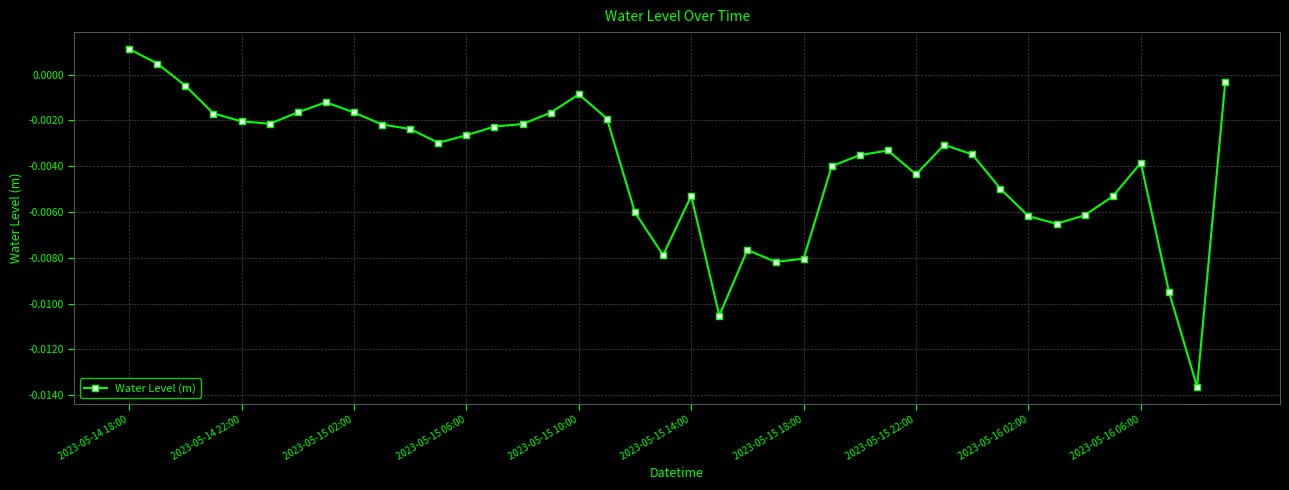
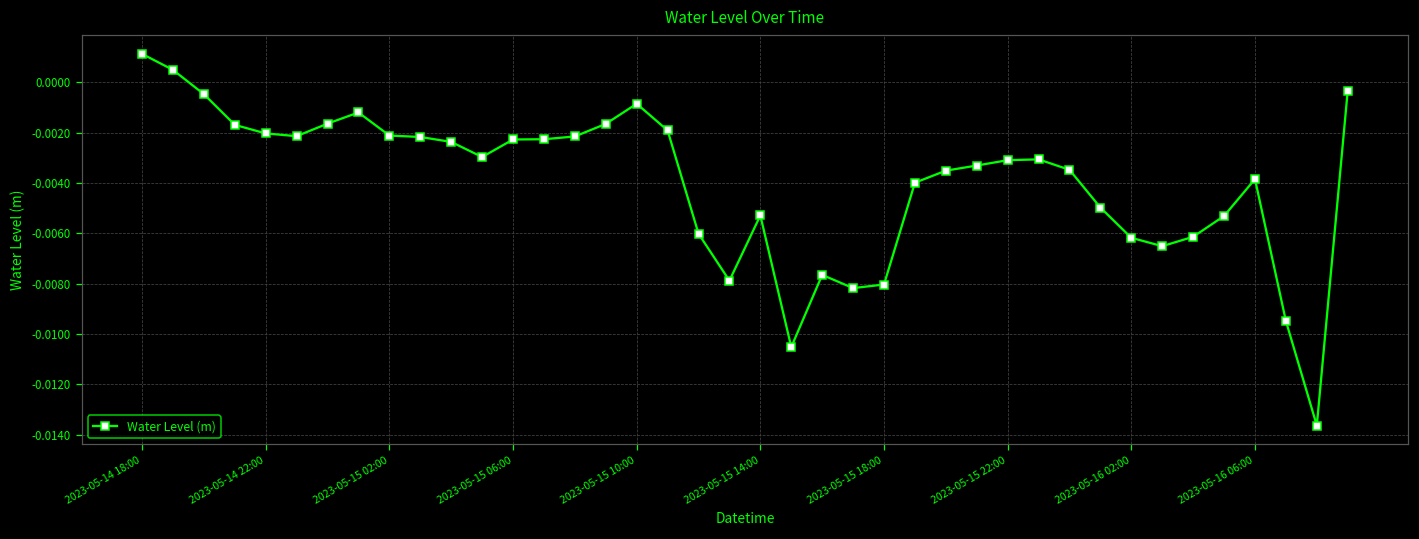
2023-05-15 02:00: -0.0016 -> -0.0021
2023-05-15 06:00: -0.0026 -> -0.0023
2023-05-15 22:00: -0.0044 -> -0.0031
